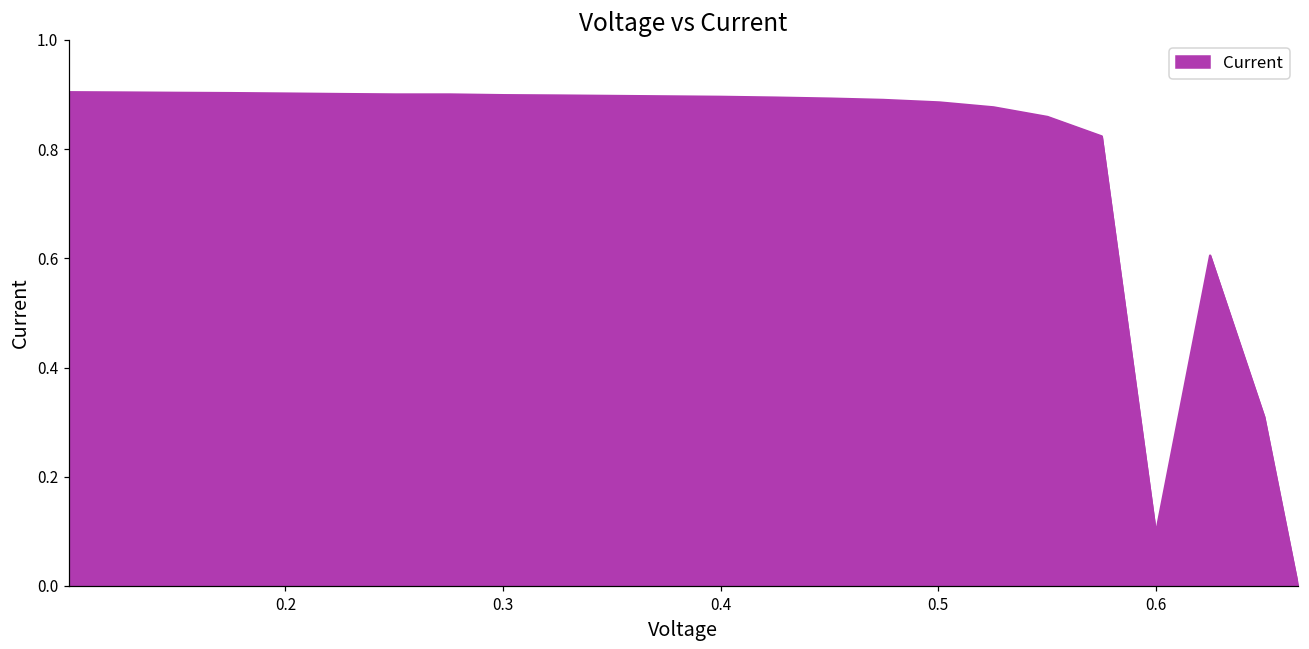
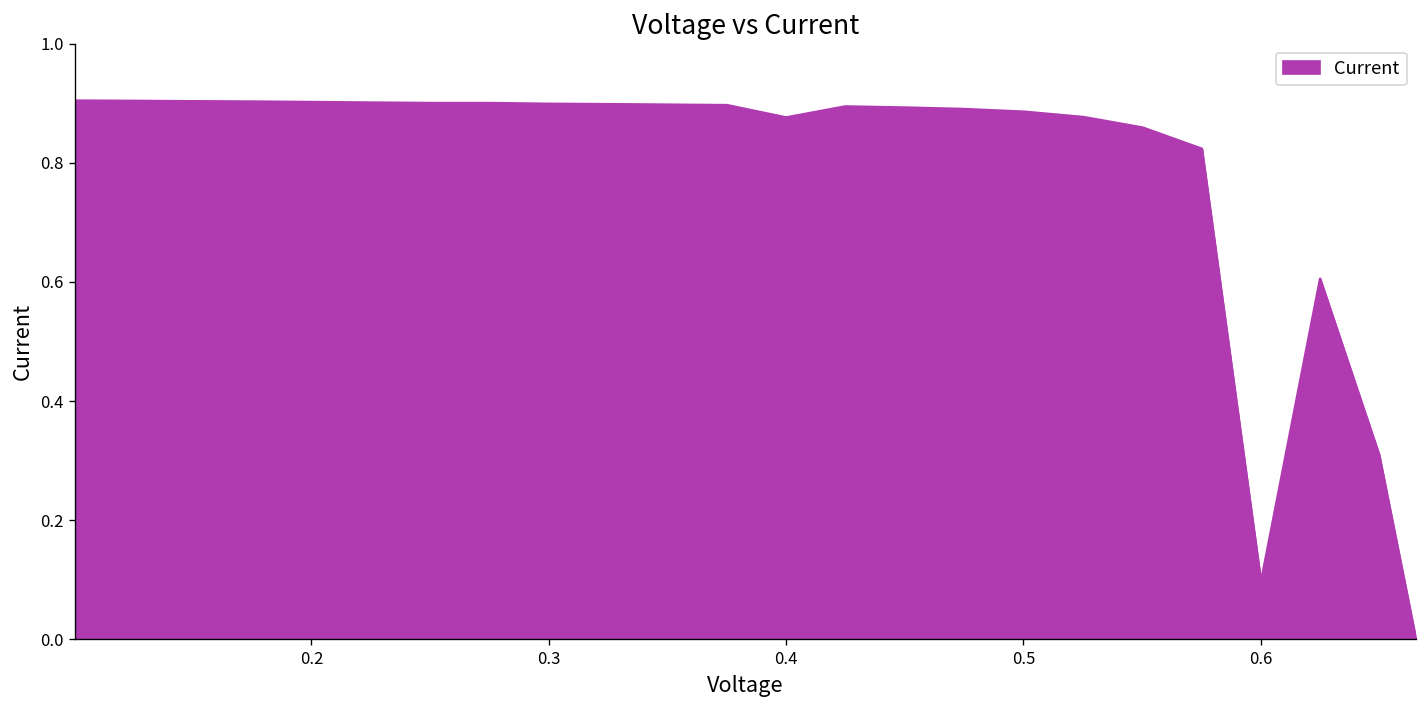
0.4: 0.90 -> 0.88
